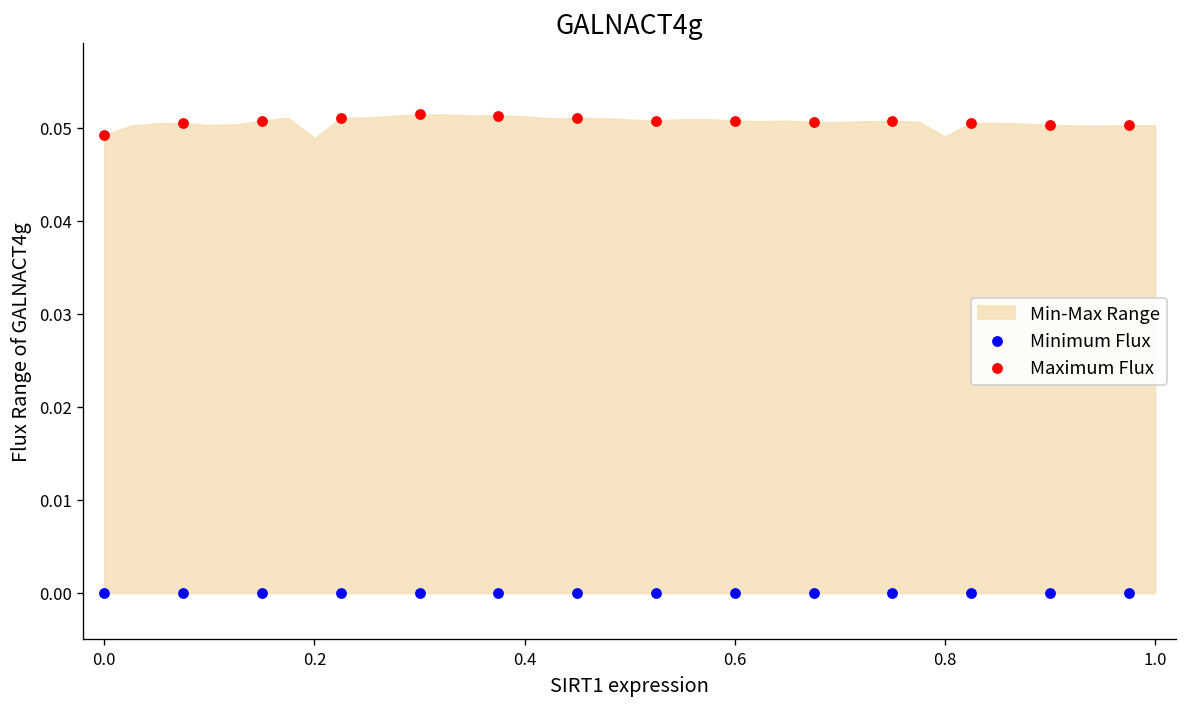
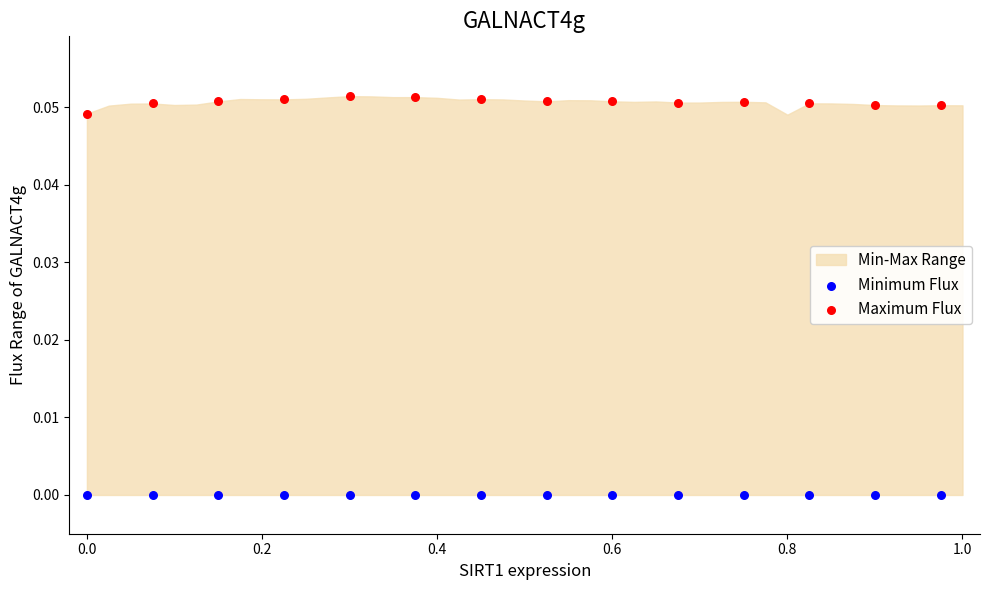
Min-Max Range, 0.2: 0.049 -> 0.051
